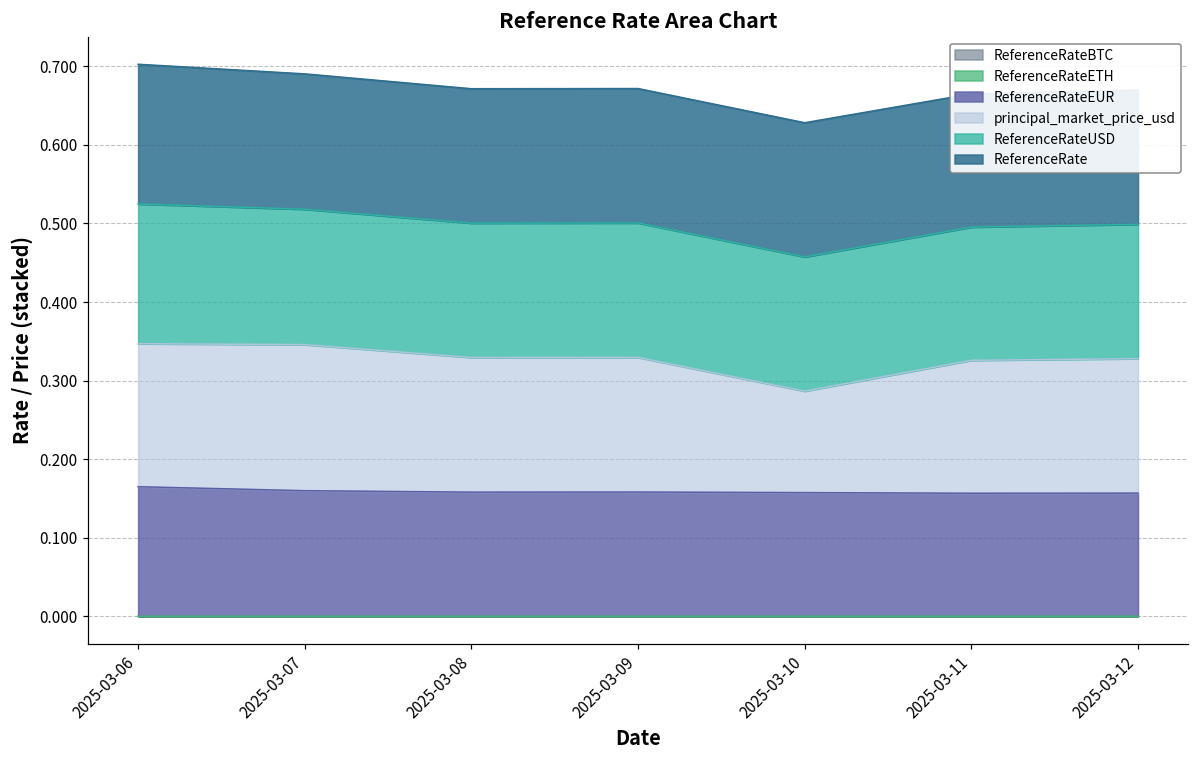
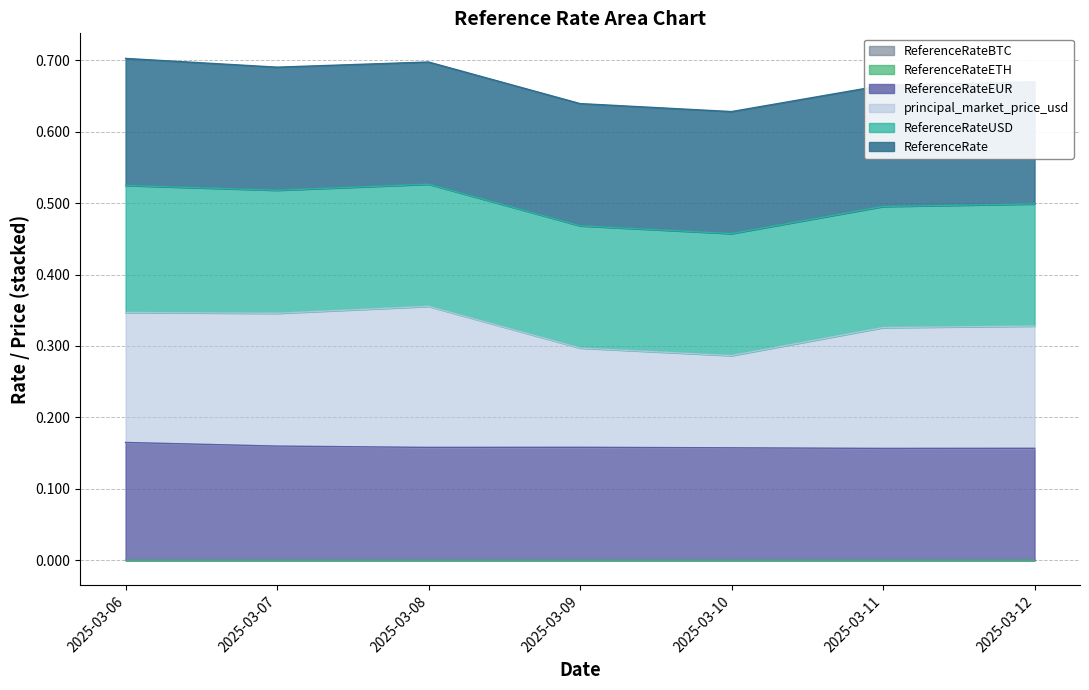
principal_market_price_usd, 2025-03-08: 0.17 -> 0.20
principal_market_price_usd, 2025-03-09: 0.17 -> 0.14
